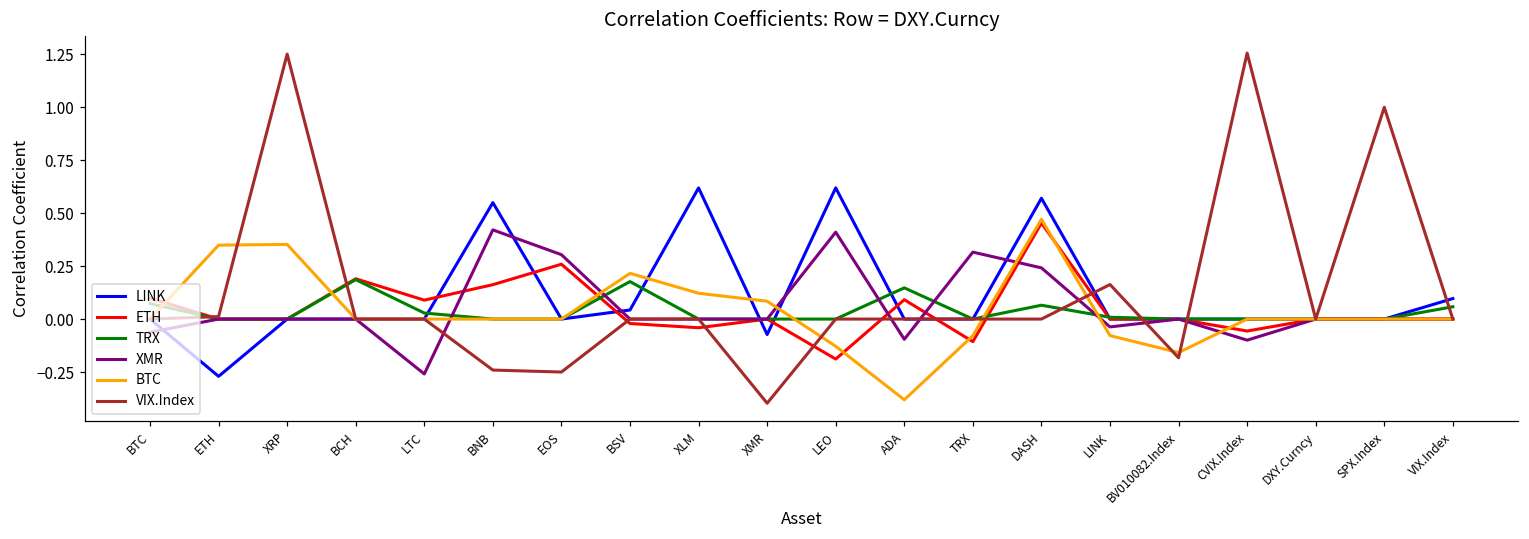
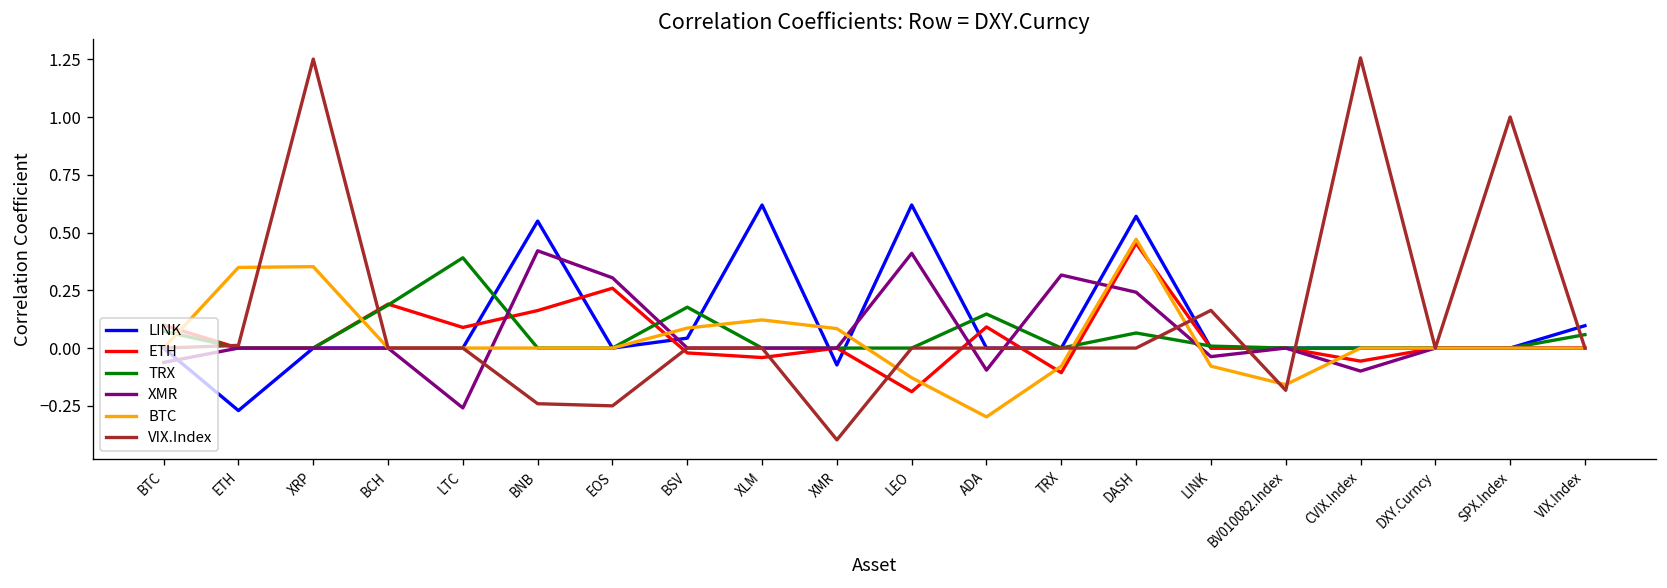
TRX, LTC: 0.03 -> 0.39
BTC, BSV: 0.22 -> 0.09
BTC, ADA: -0.38 -> -0.30
